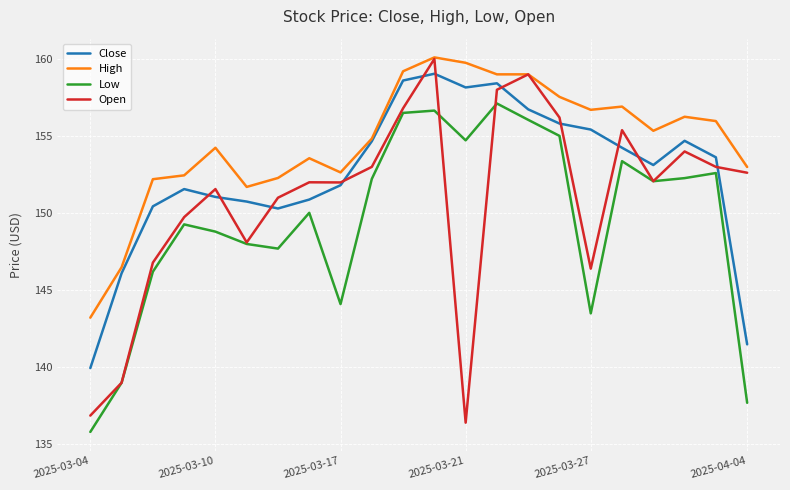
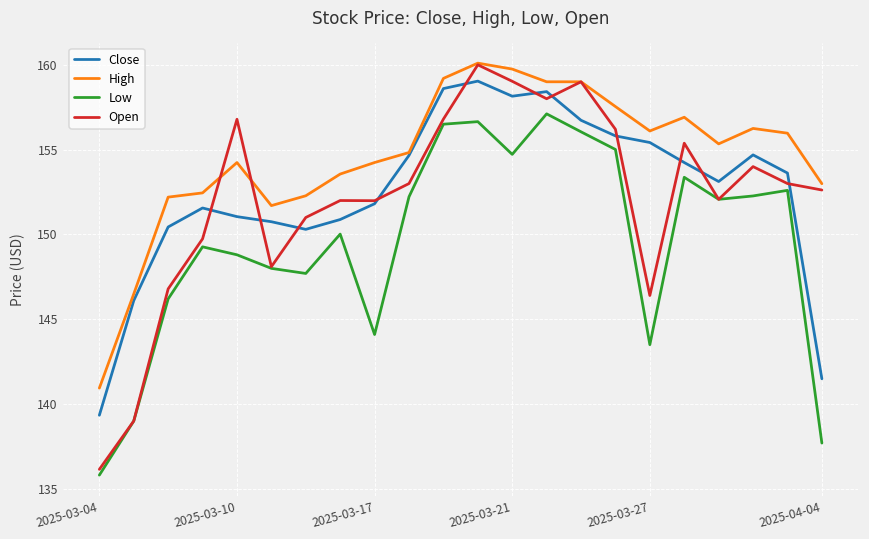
Close, 2025-03-04: 140.0 -> 139.3
High, 2025-03-04: 143.2 -> 140.9
Open, 2025-03-04: 136.9 -> 136.2
Open, 2025-03-10: 151.6 -> 156.8
High, 2025-03-17: 152.6 -> 154.2
Open, 2025-03-21: 136.4 -> 159.0
High, 2025-03-27: 156.7 -> 156.1
